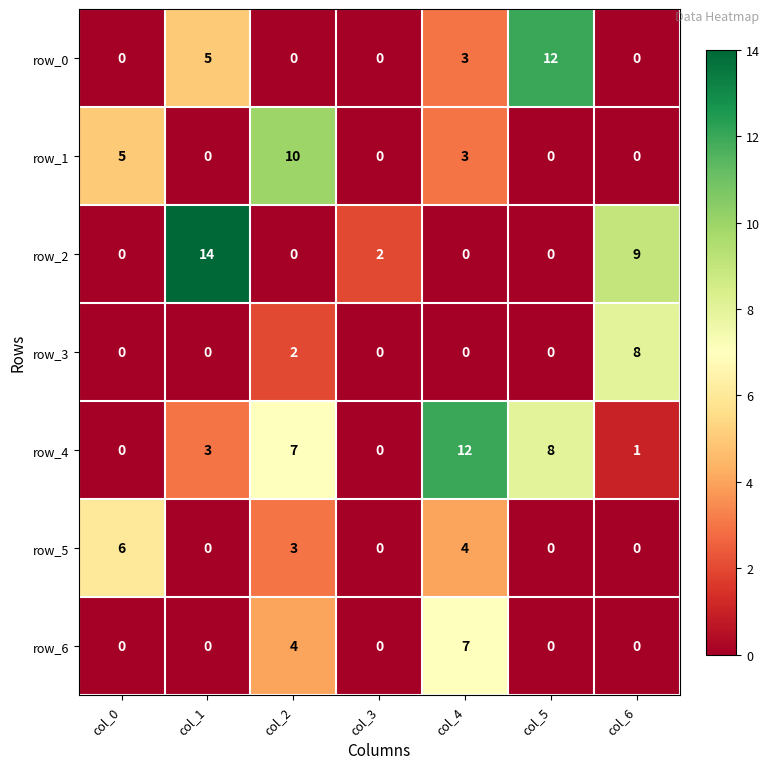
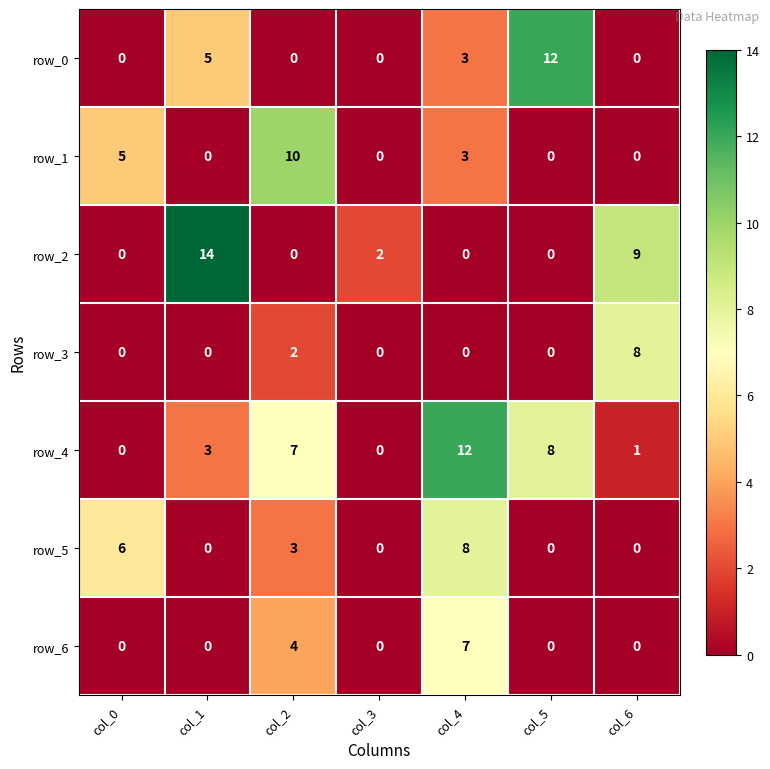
row_5, col_4: 4 -> 8
